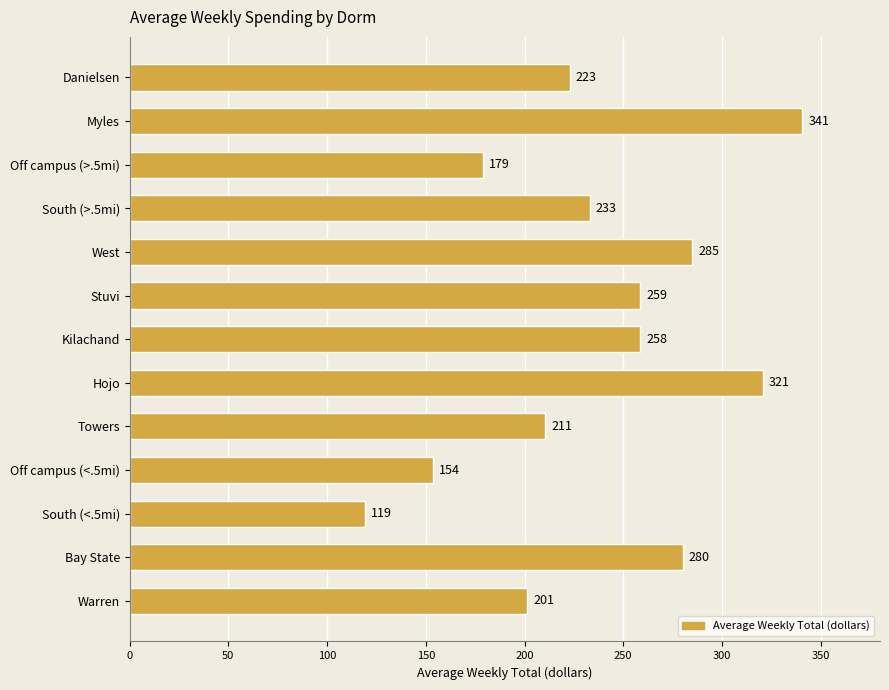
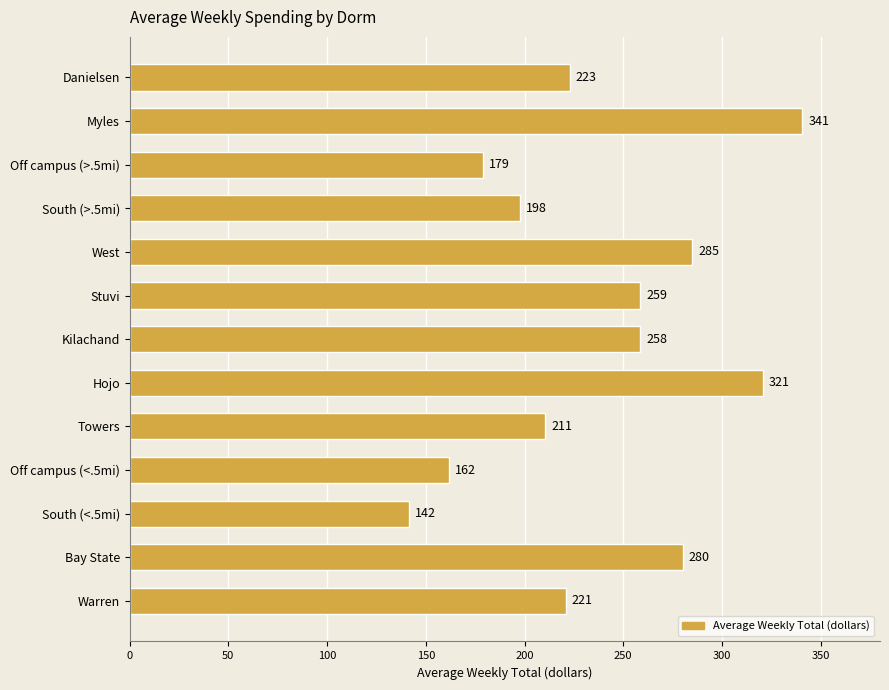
South (>.5mi): 233 -> 198
Off campus (<.5mi): 154 -> 162
South (<.5mi): 119 -> 142
Warren: 201 -> 221
